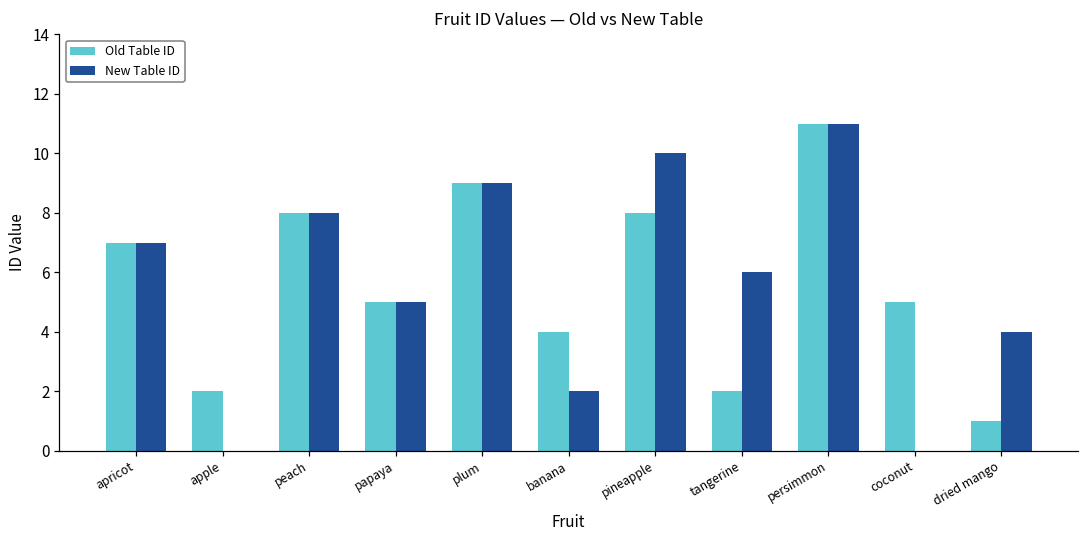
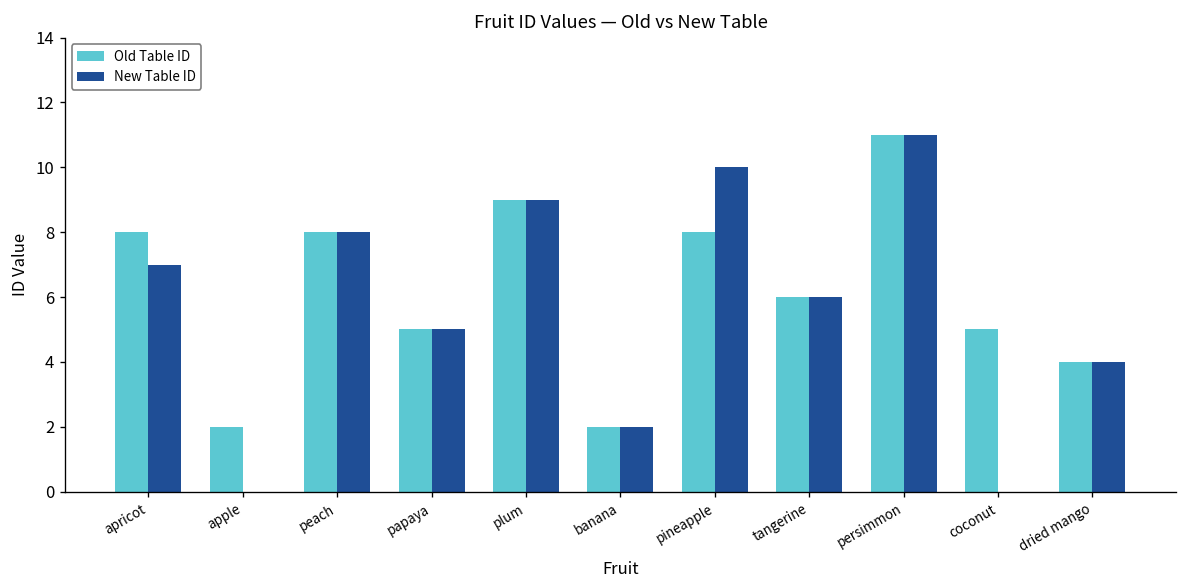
Old Table ID, apricot: 7 -> 8
Old Table ID, banana: 4 -> 2
Old Table ID, tangerine: 2 -> 6
Old Table ID, dried mango: 1 -> 4
